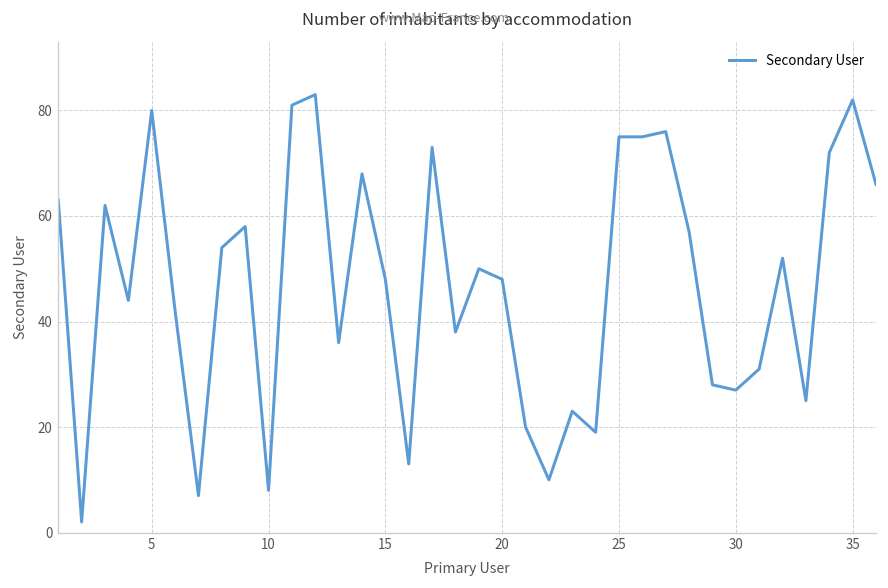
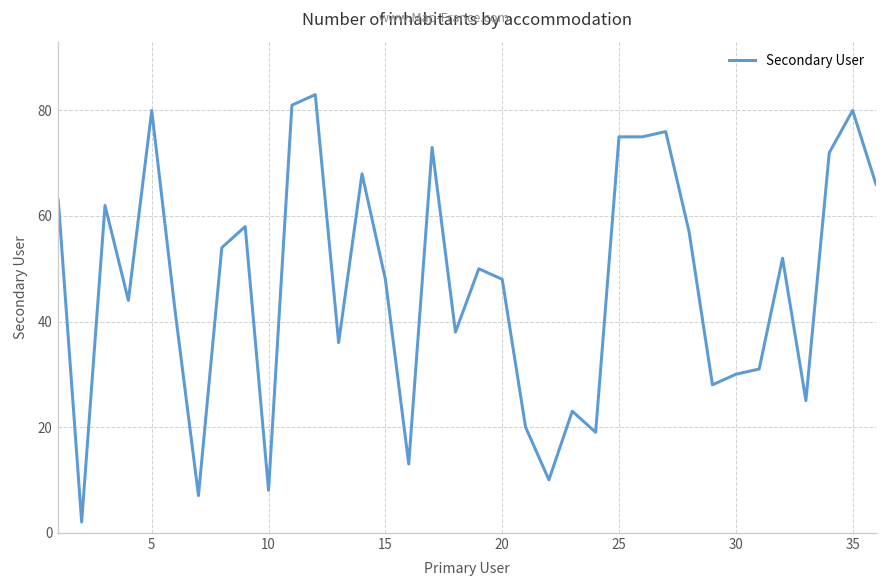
30: 27 -> 30
35: 82 -> 80
